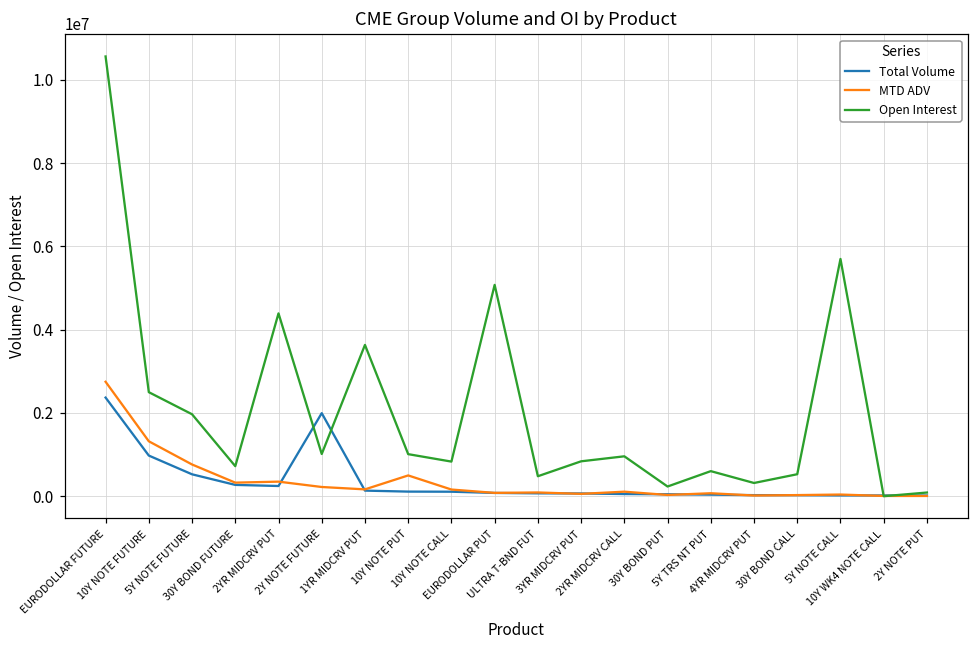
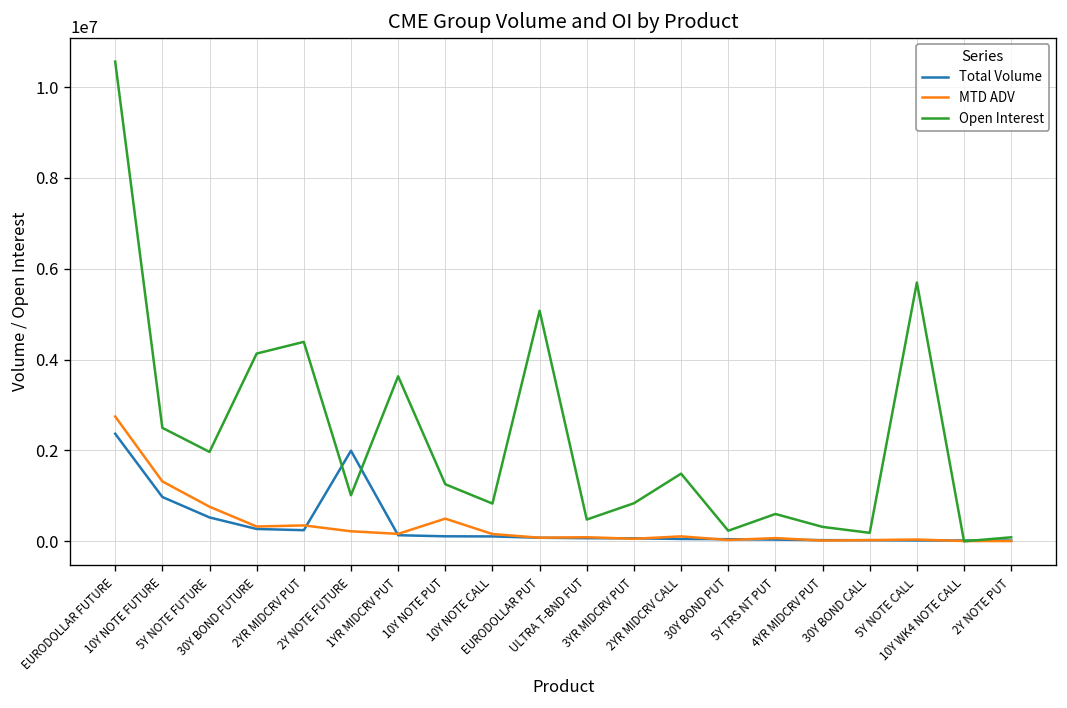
Open Interest, 30Y BOND FUTURE: 700000 -> 4100000
Open Interest, 10Y NOTE PUT: 1000000 -> 1300000
Open Interest, 2YR MIDCRV CALL: 1000000 -> 1500000
Open Interest, 30Y BOND CALL: 500000 -> 200000
